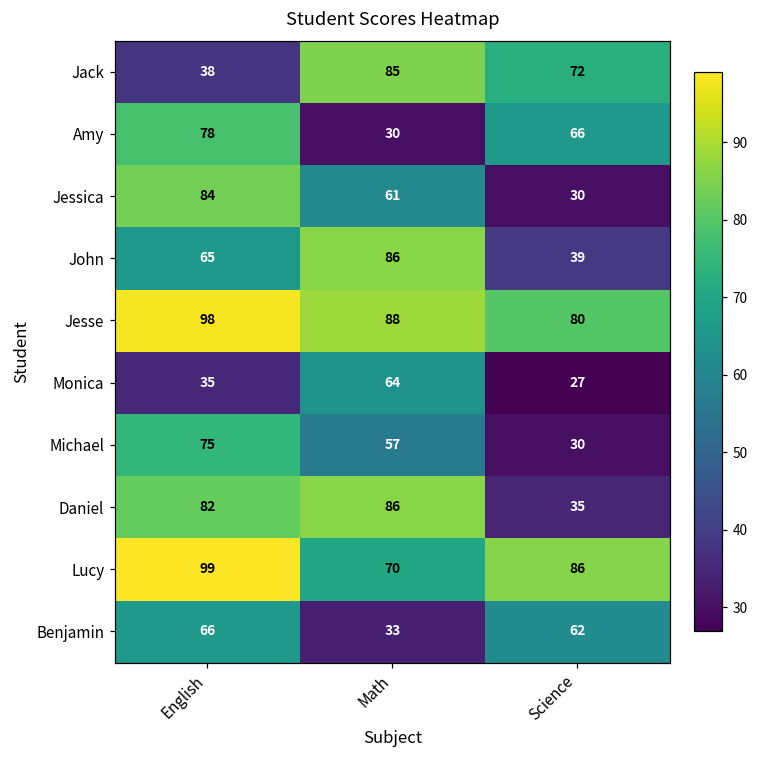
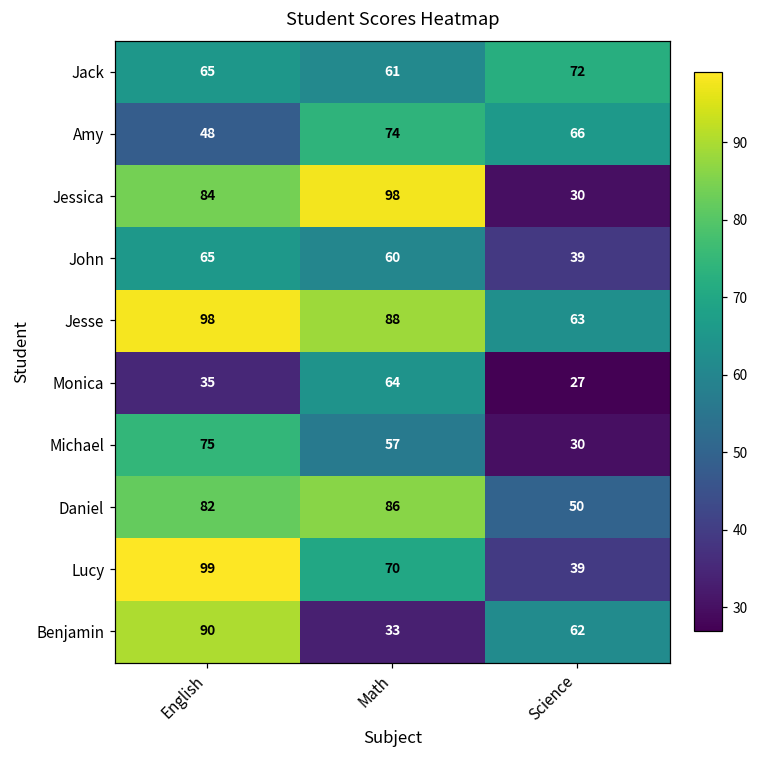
Jack, English: 38 -> 65
Jack, Math: 85 -> 61
Amy, English: 78 -> 48
Amy, Math: 30 -> 74
Jessica, Math: 61 -> 98
John, Math: 86 -> 60
Jesse, Science: 80 -> 63
Daniel, Science: 35 -> 50
Lucy, Science: 86 -> 39
Benjamin, English: 66 -> 90
